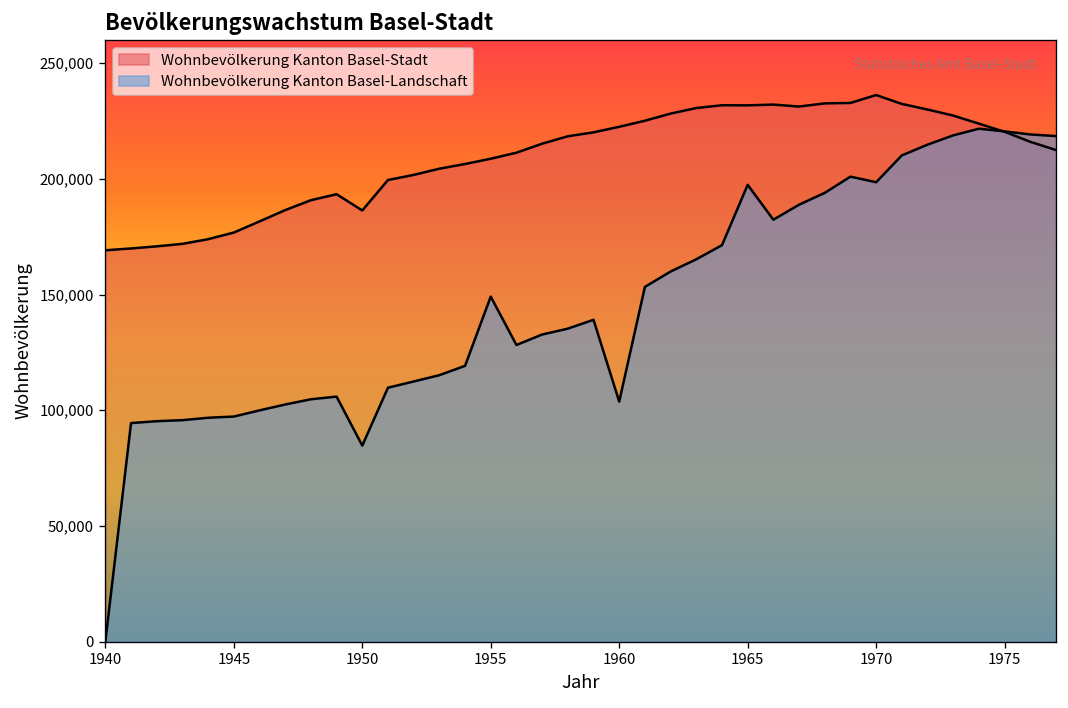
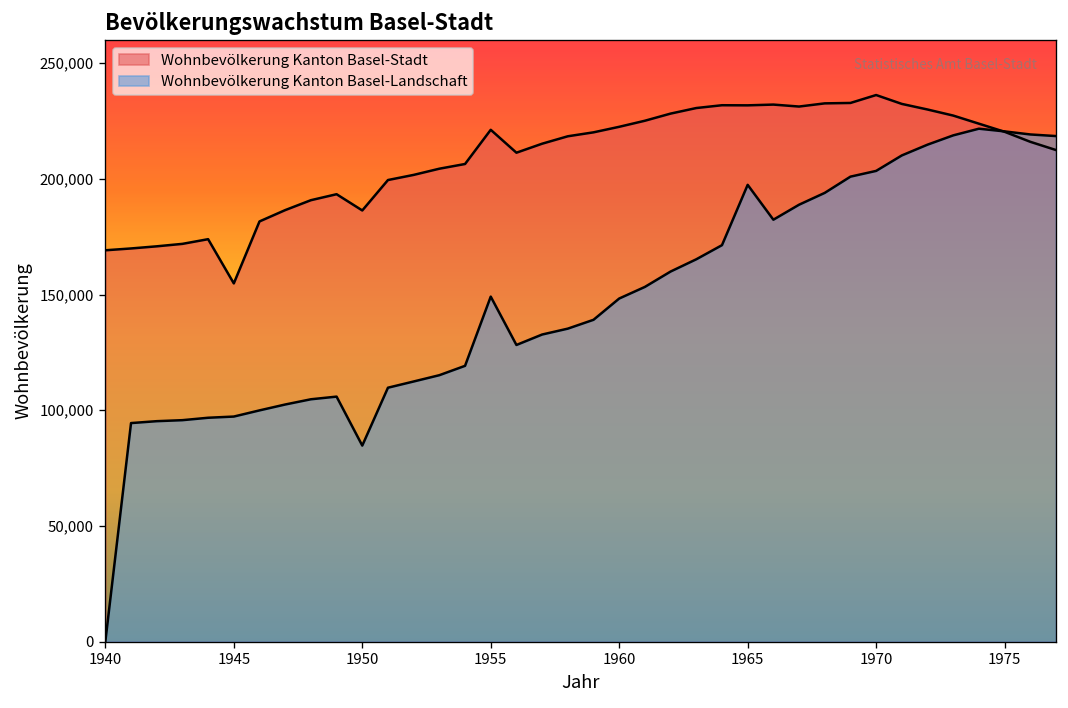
Wohnbevölkerung Kanton Basel-Stadt, 1945: 177,000 -> 155,000
Wohnbevölkerung Kanton Basel-Stadt, 1955: 209,000 -> 221,000
Wohnbevölkerung Kanton Basel-Landschaft, 1960: 104,000 -> 148,000
Wohnbevölkerung Kanton Basel-Landschaft, 1970: 199,000 -> 203,000
